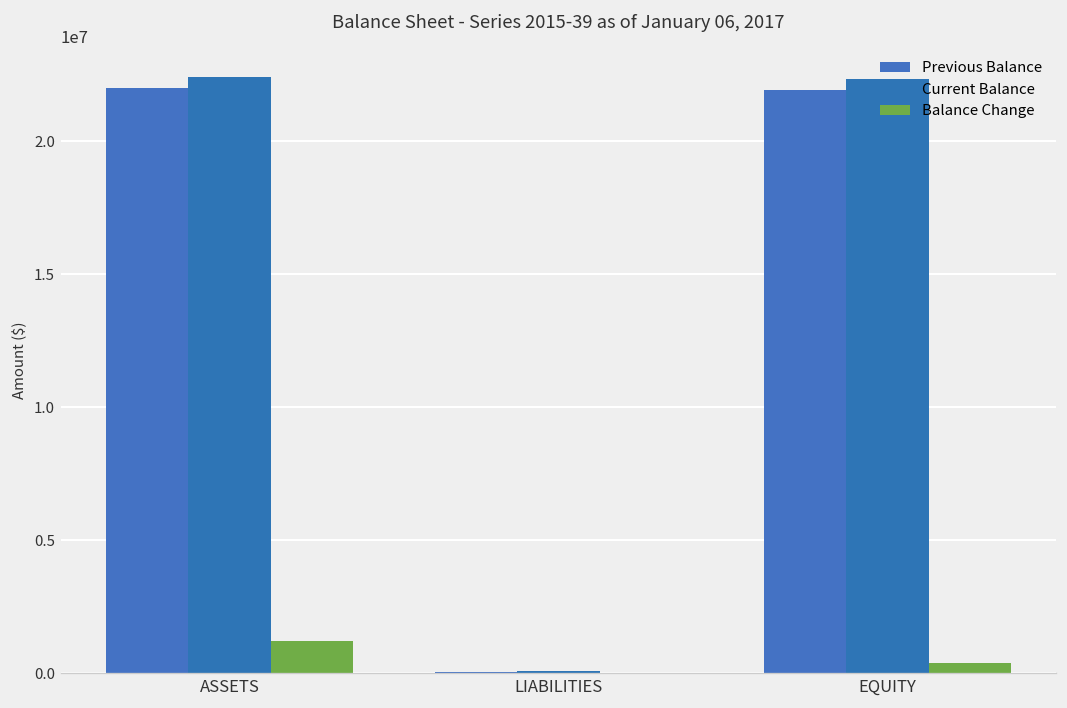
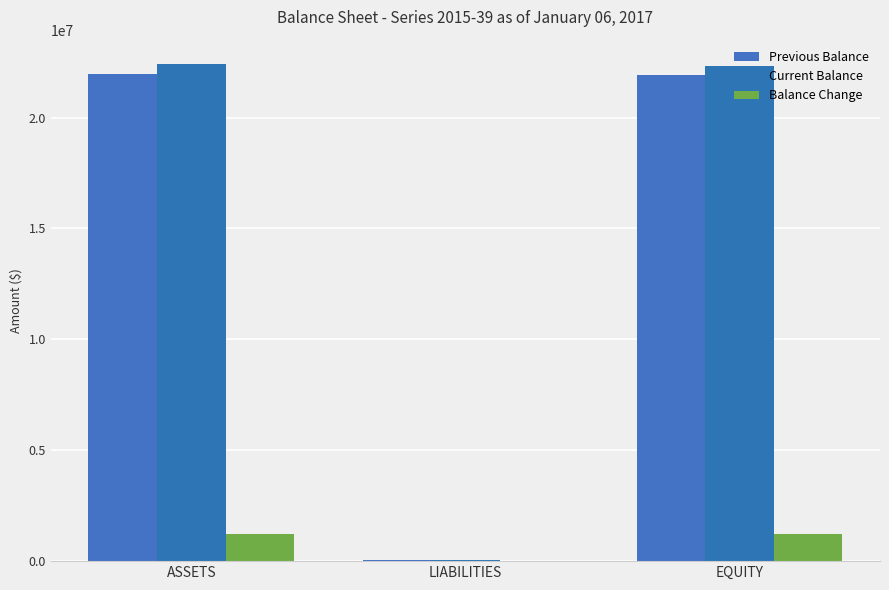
Balance Change, EQUITY: 400000 -> 1200000
